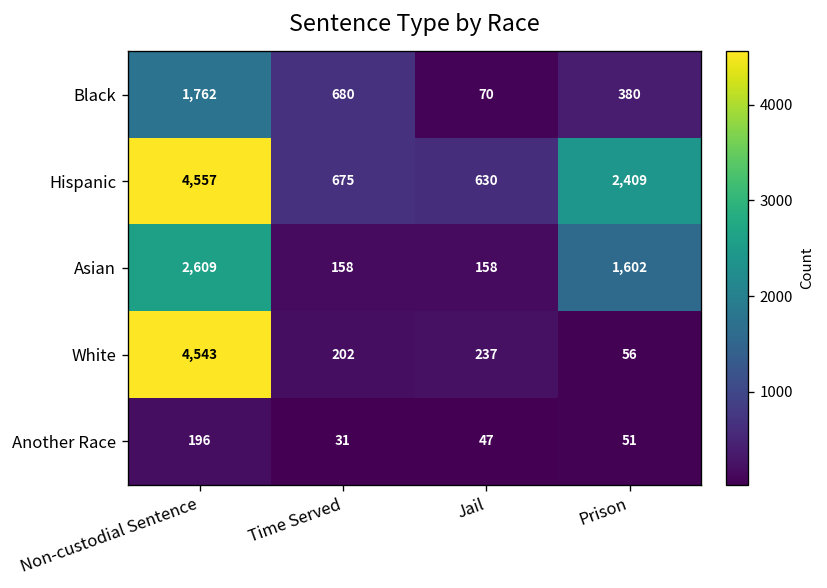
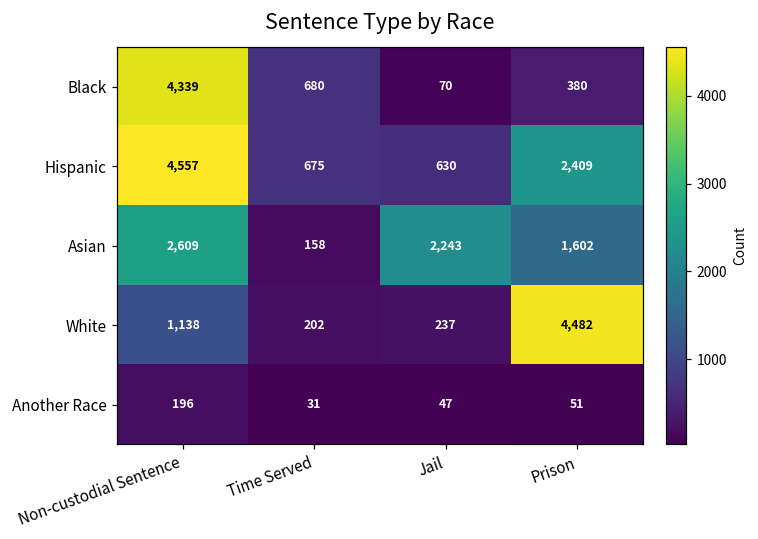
Black, Non-custodial Sentence: 1,762 -> 4,339
Asian, Jail: 158 -> 2,243
White, Non-custodial Sentence: 4,543 -> 1,138
White, Prison: 56 -> 4,482
